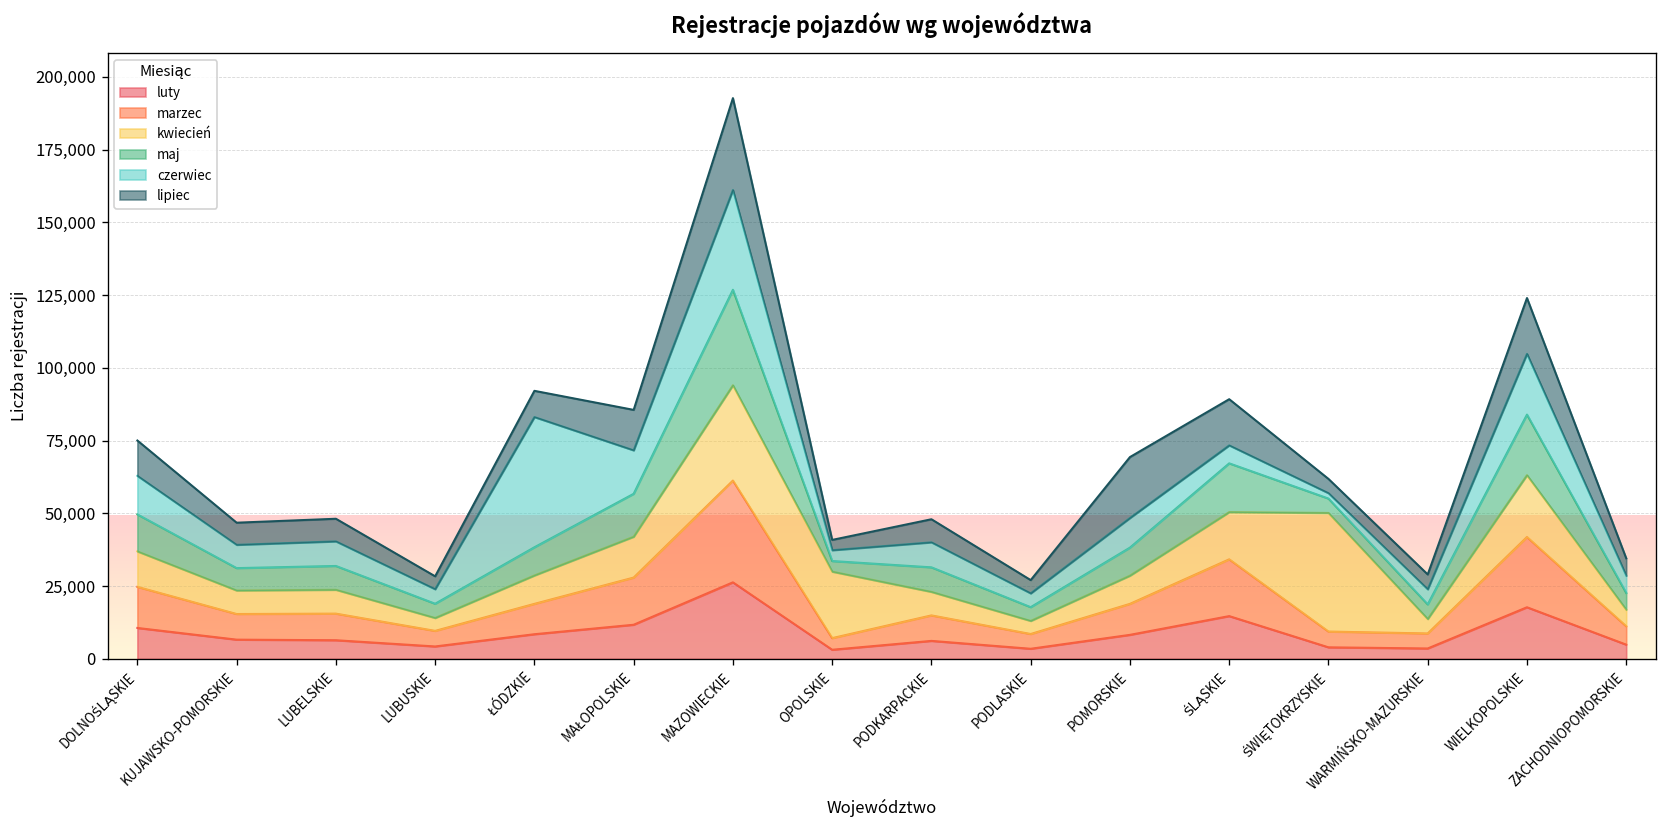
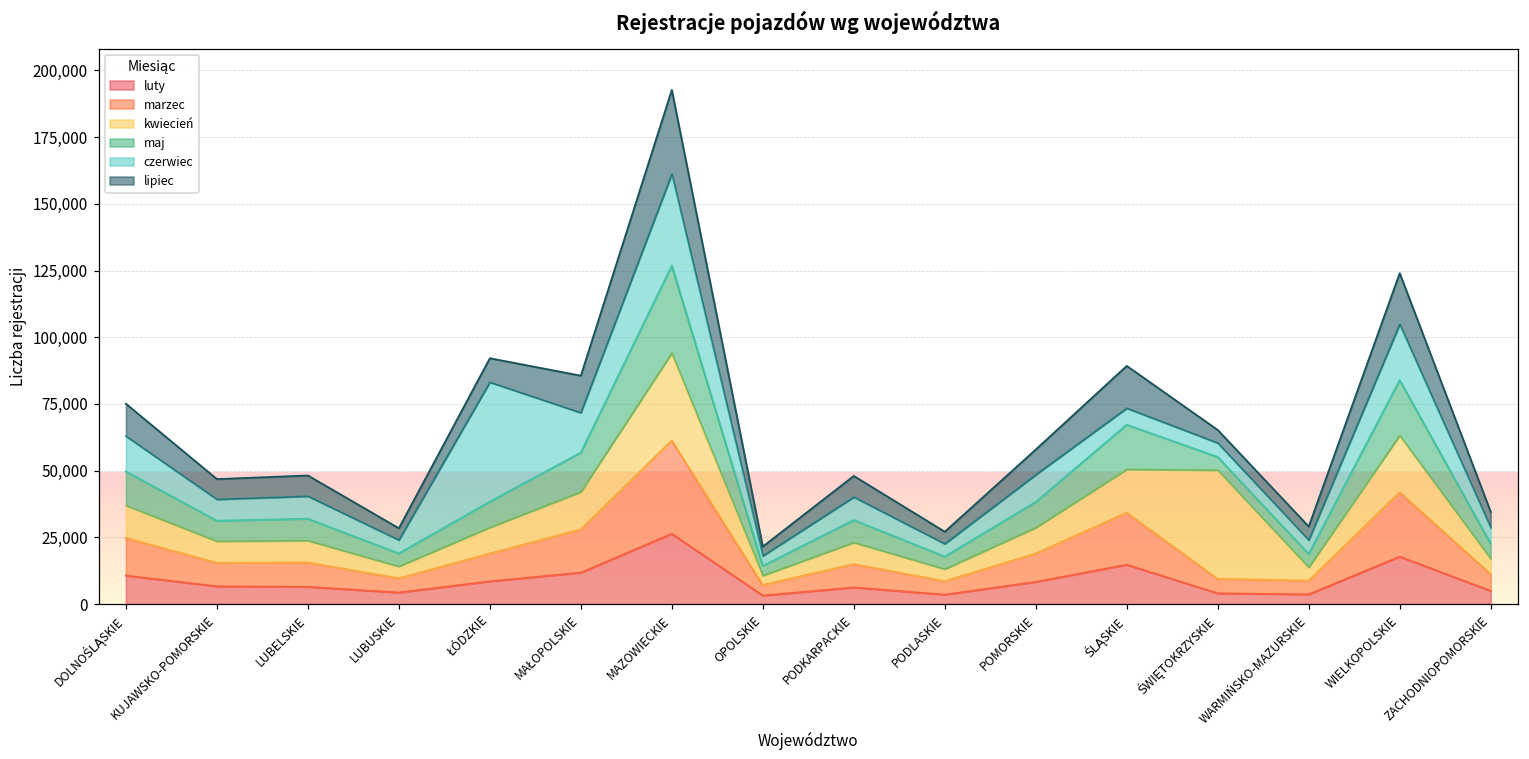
kwiecień, OPOLSKIE: 23,000 -> 3,000
lipiec, POMORSKIE: 21,000 -> 9,000
czerwiec, ŚWIĘTOKRZYSKIE: 2,000 -> 5,000
